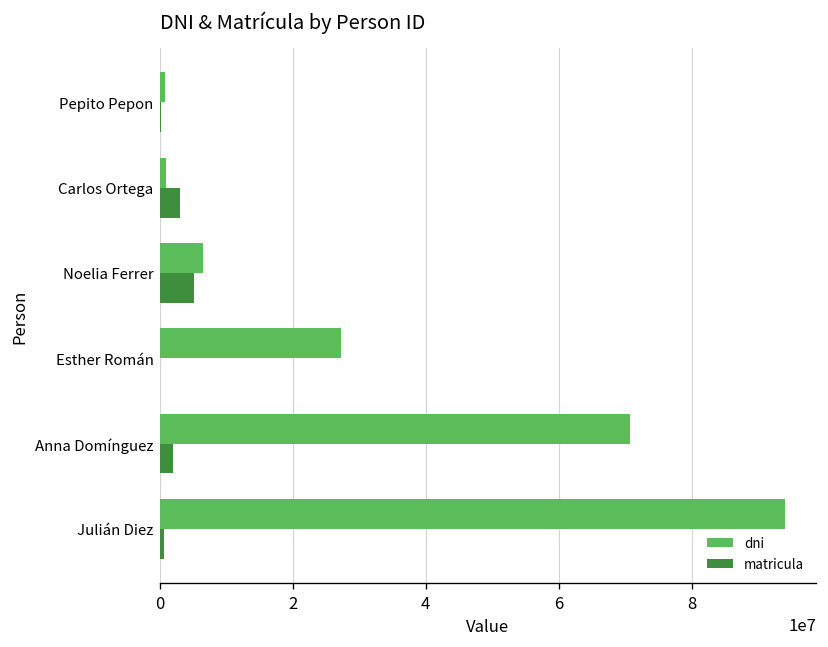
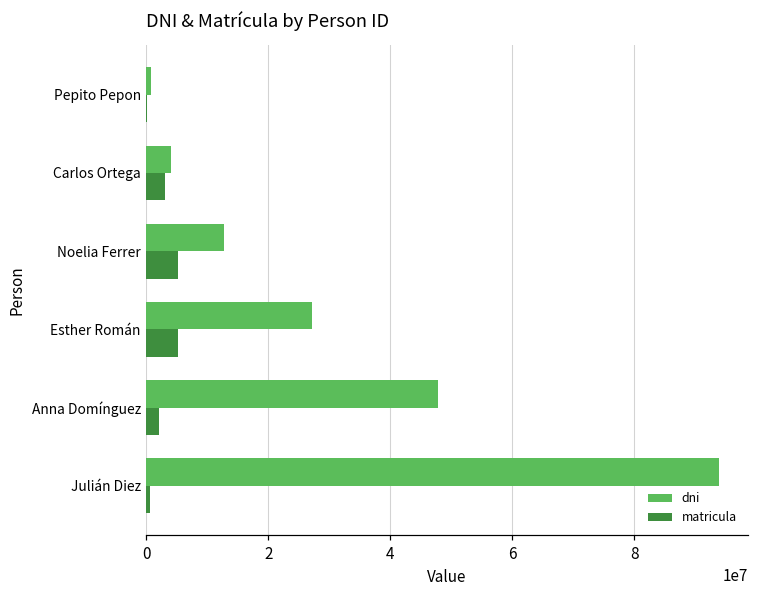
dni, Carlos Ortega: 1000000 -> 4000000
dni, Noelia Ferrer: 6000000 -> 13000000
matricula, Esther Román: 0 -> 5000000
dni, Anna Domínguez: 71000000 -> 48000000
